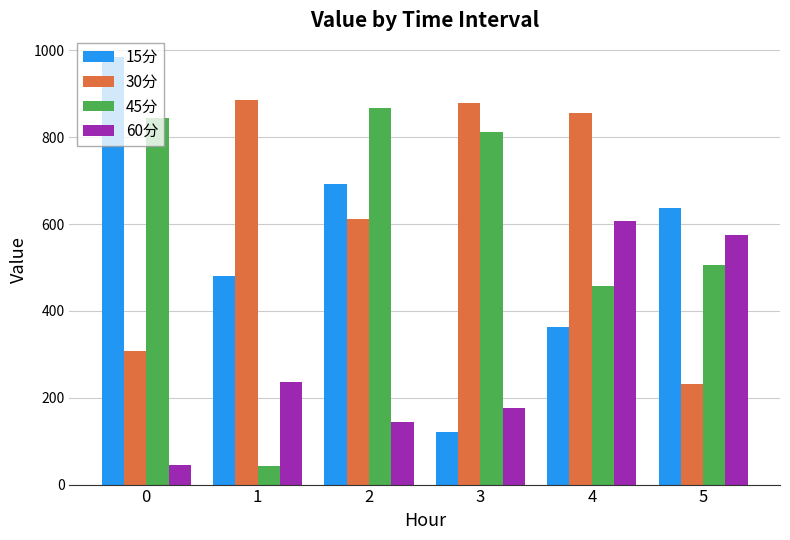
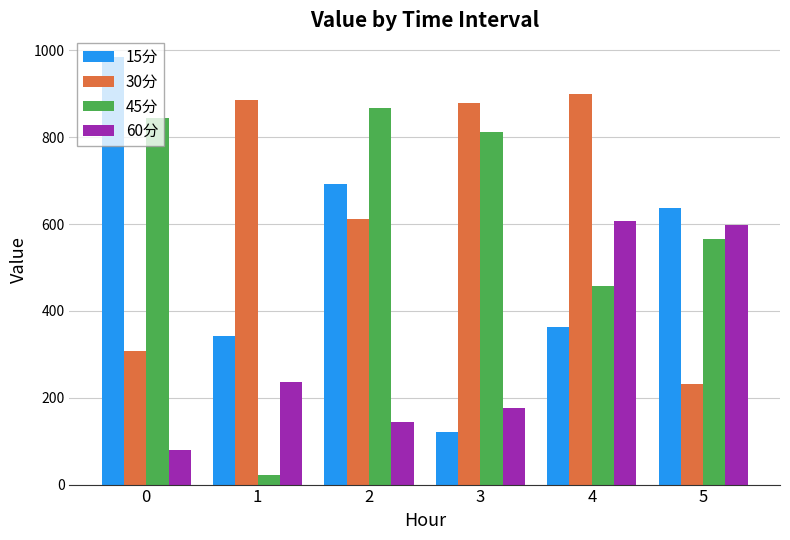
60分, 0: 50 -> 80
15分, 1: 480 -> 340
45分, 1: 40 -> 20
30分, 4: 860 -> 900
45分, 5: 510 -> 570
60分, 5: 570 -> 600
